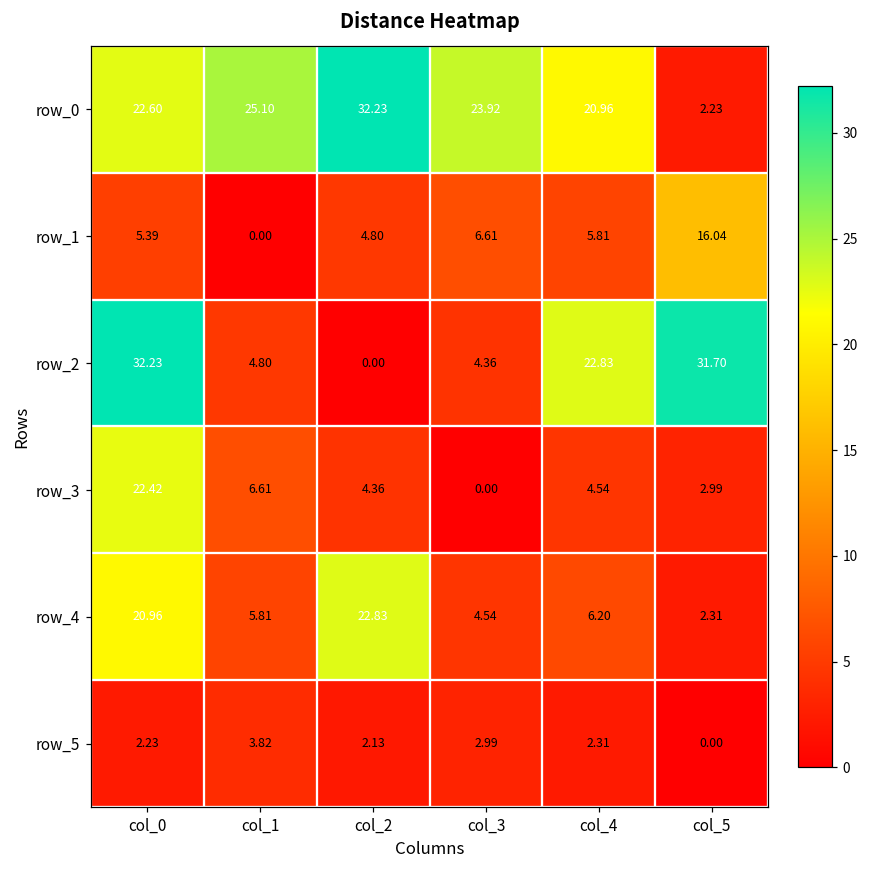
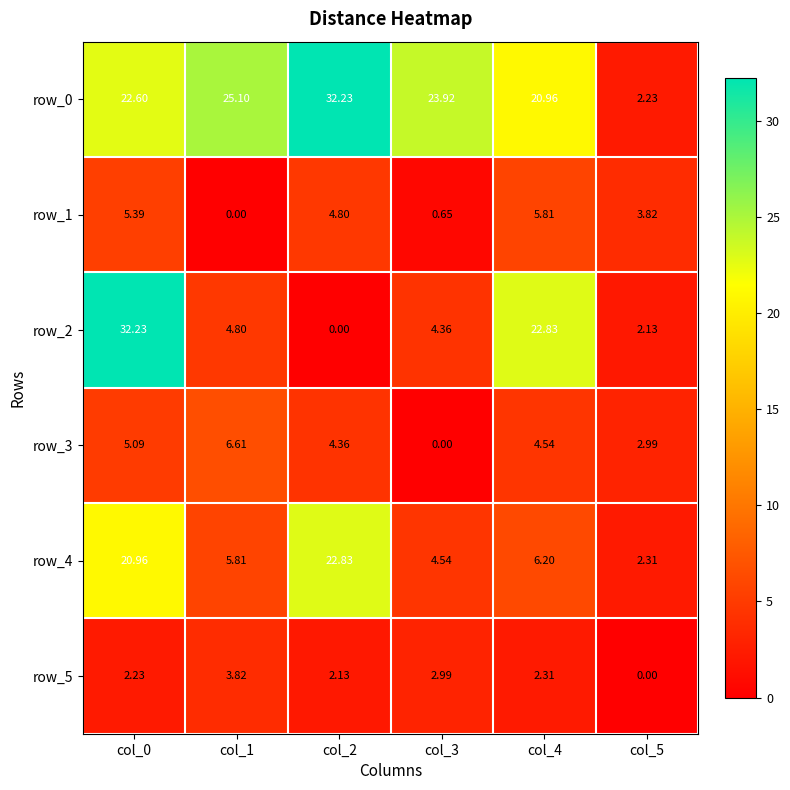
row_1, col_3: 6.61 -> 0.65
row_1, col_5: 16.04 -> 3.82
row_2, col_5: 31.70 -> 2.13
row_3, col_0: 22.42 -> 5.09
